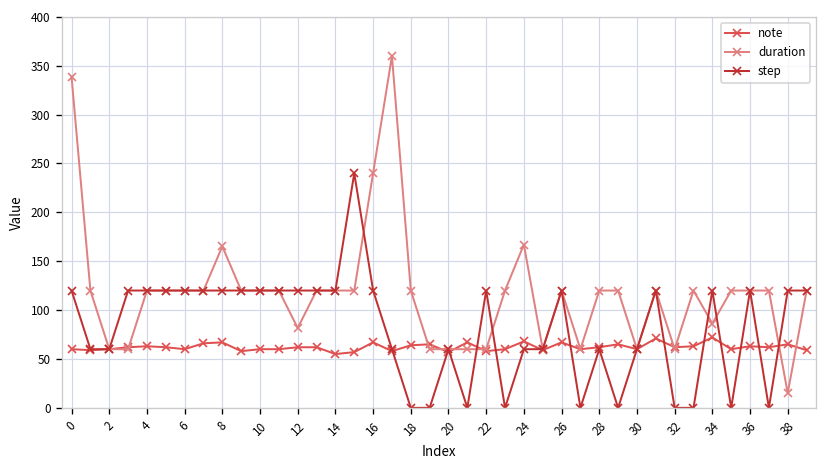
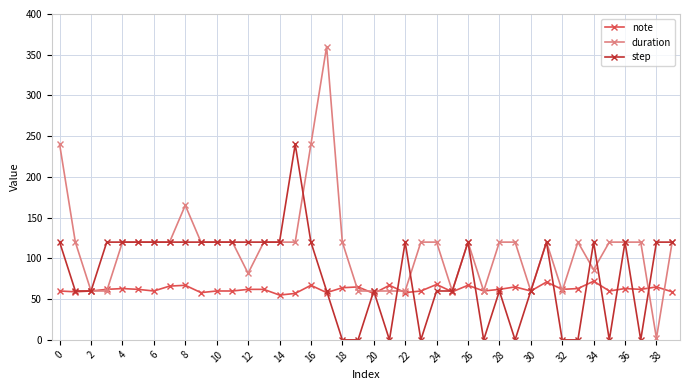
duration, 0: 340 -> 240
duration, 24: 170 -> 120
duration, 38: 20 -> 0
